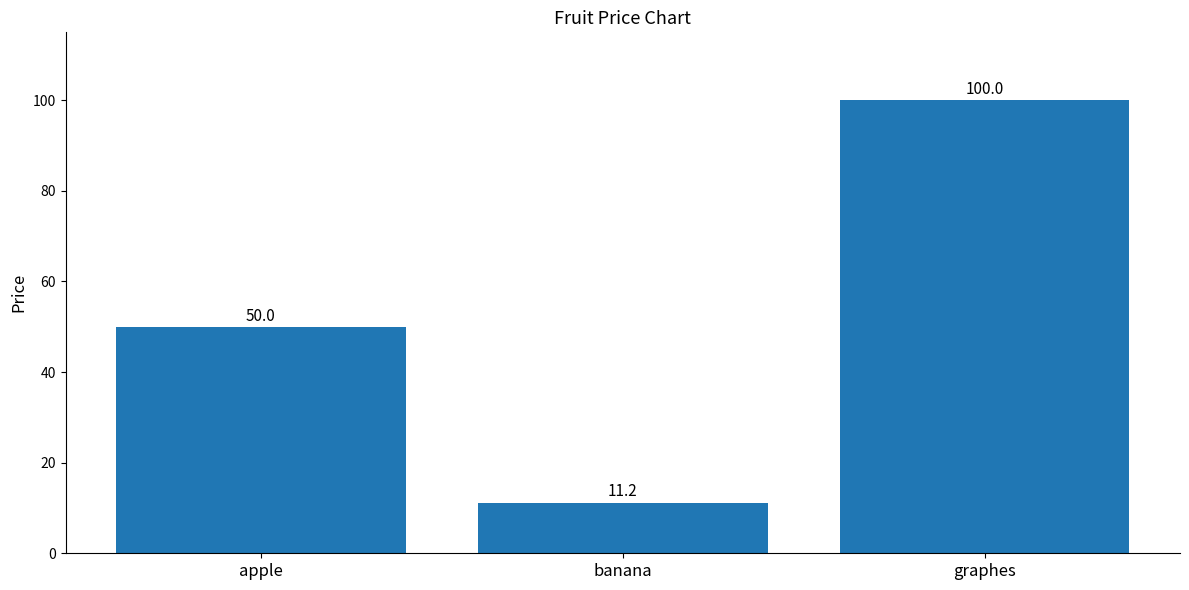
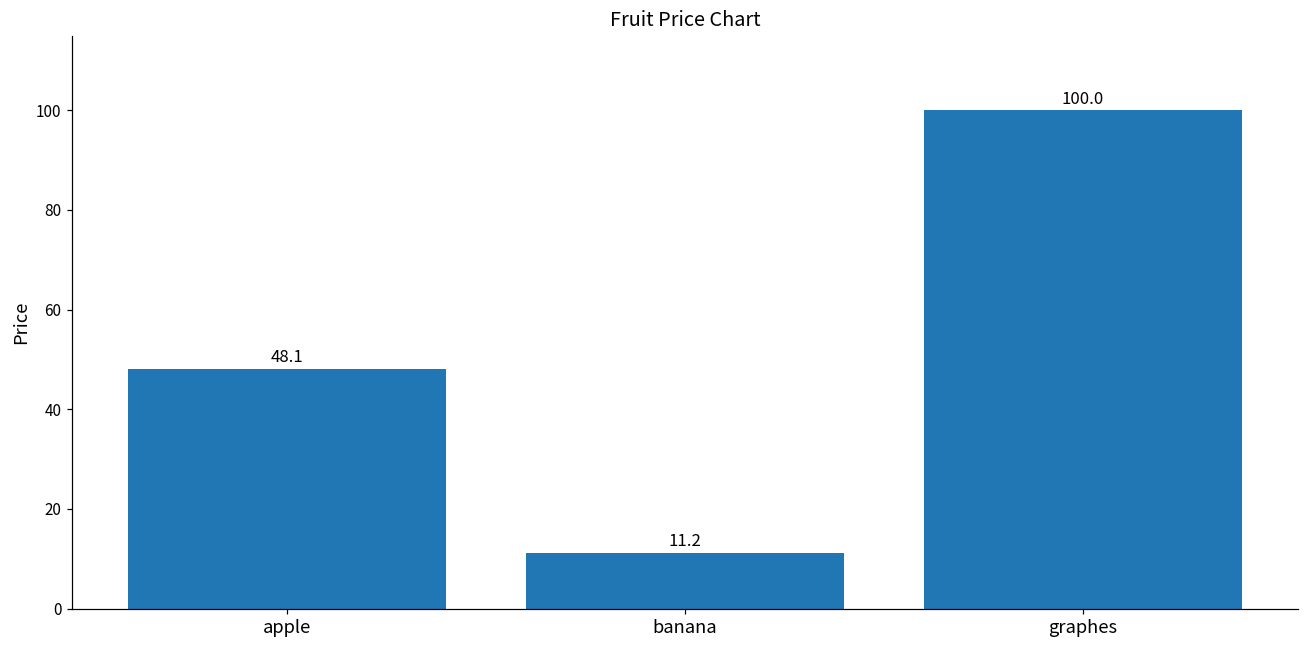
apple: 50.0 -> 48.1
